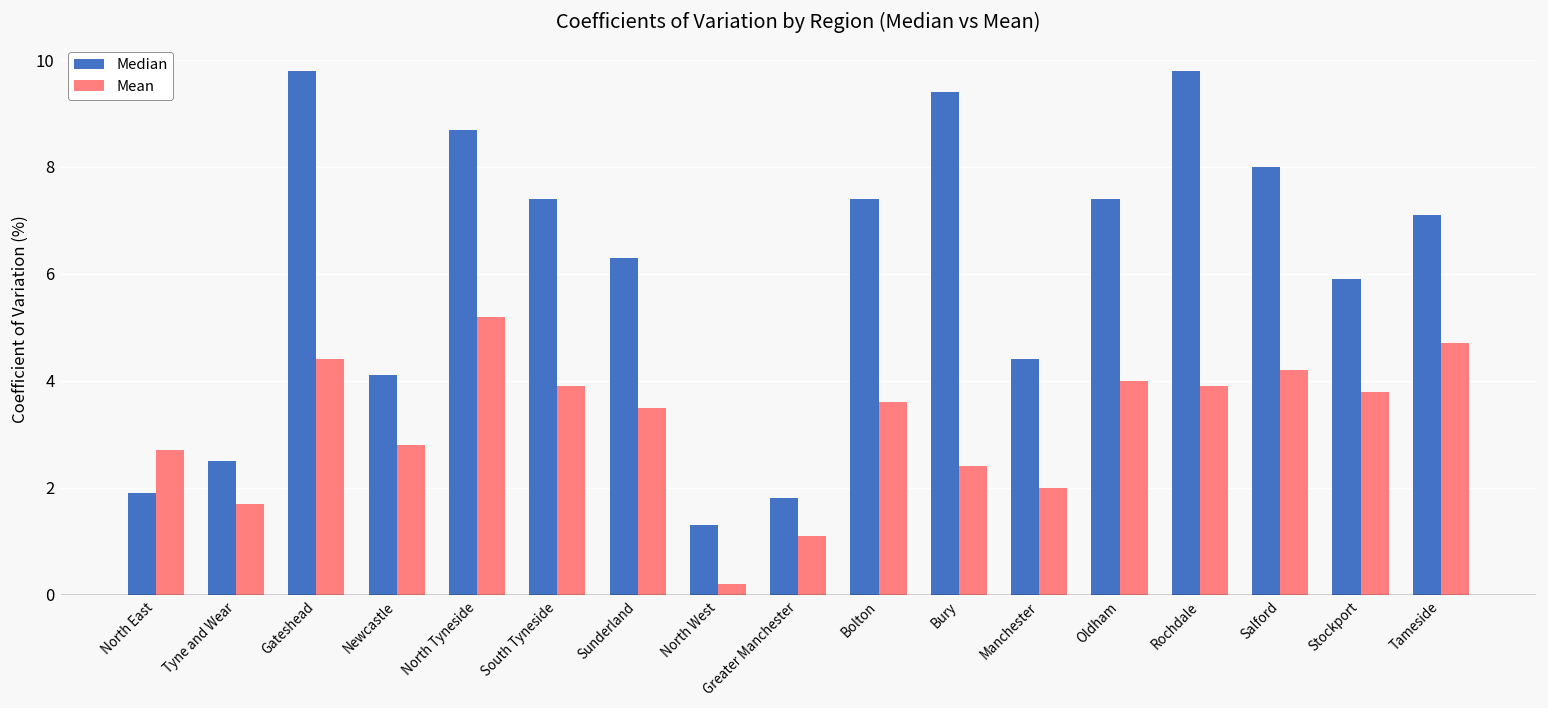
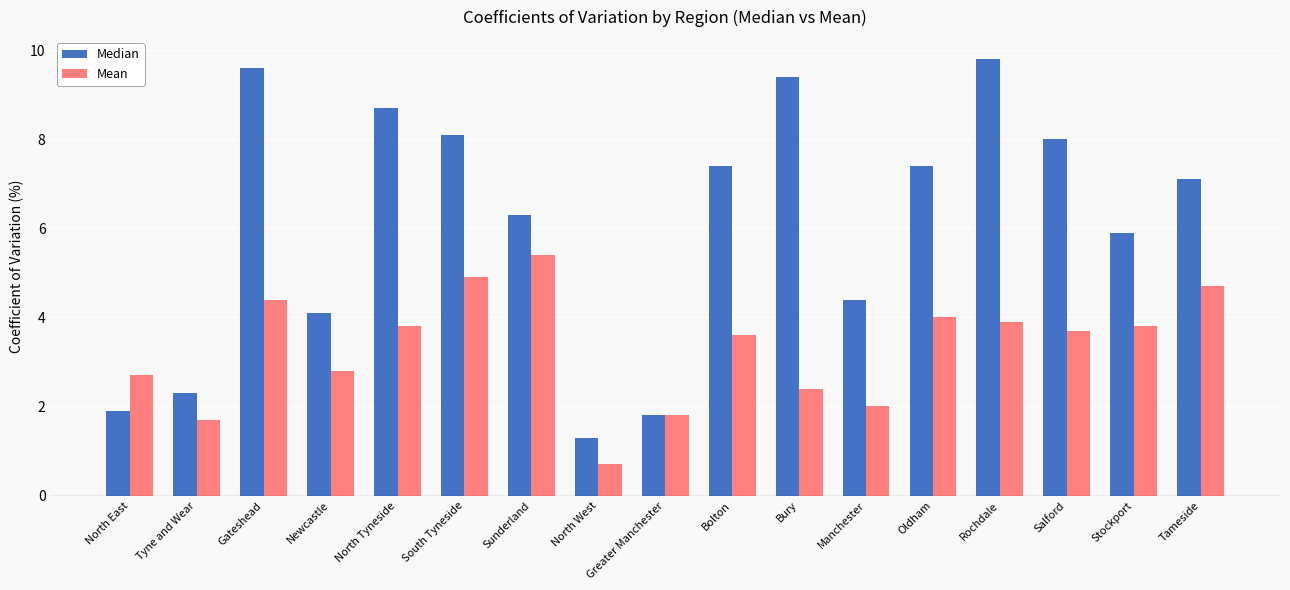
Median, Tyne and Wear: 2.5 -> 2.3
Median, Gateshead: 9.8 -> 9.6
Mean, North Tyneside: 5.2 -> 3.8
Median, South Tyneside: 7.4 -> 8.1
Mean, South Tyneside: 3.9 -> 4.9
Mean, Sunderland: 3.5 -> 5.4
Mean, North West: 0.2 -> 0.7
Mean, Greater Manchester: 1.1 -> 1.8
Mean, Salford: 4.2 -> 3.7
